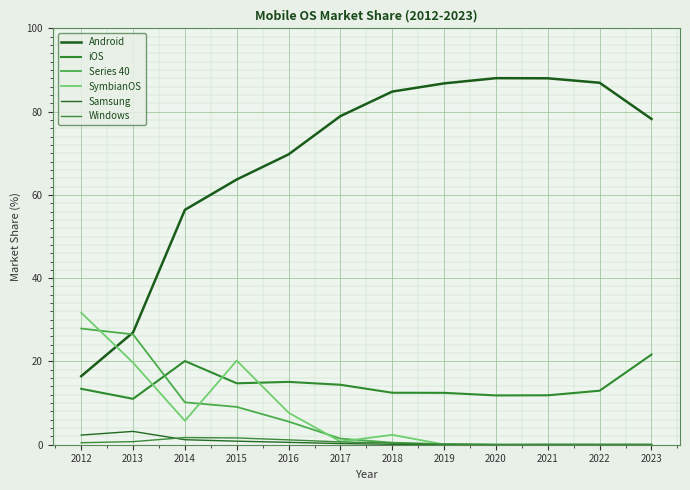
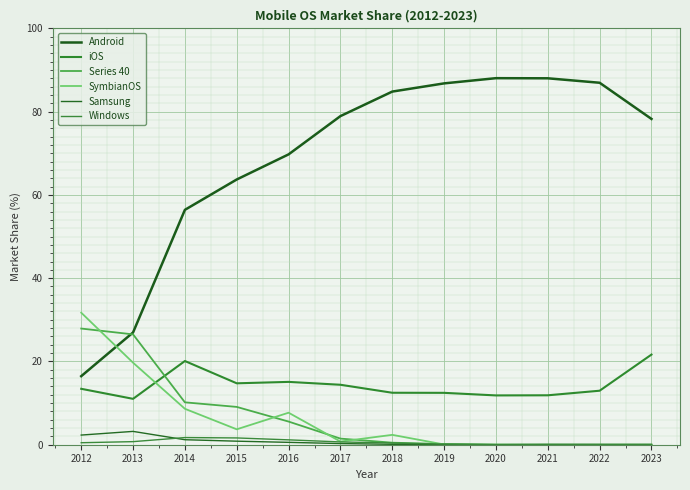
SymbianOS, 2014: 6 -> 9
SymbianOS, 2015: 20 -> 4
